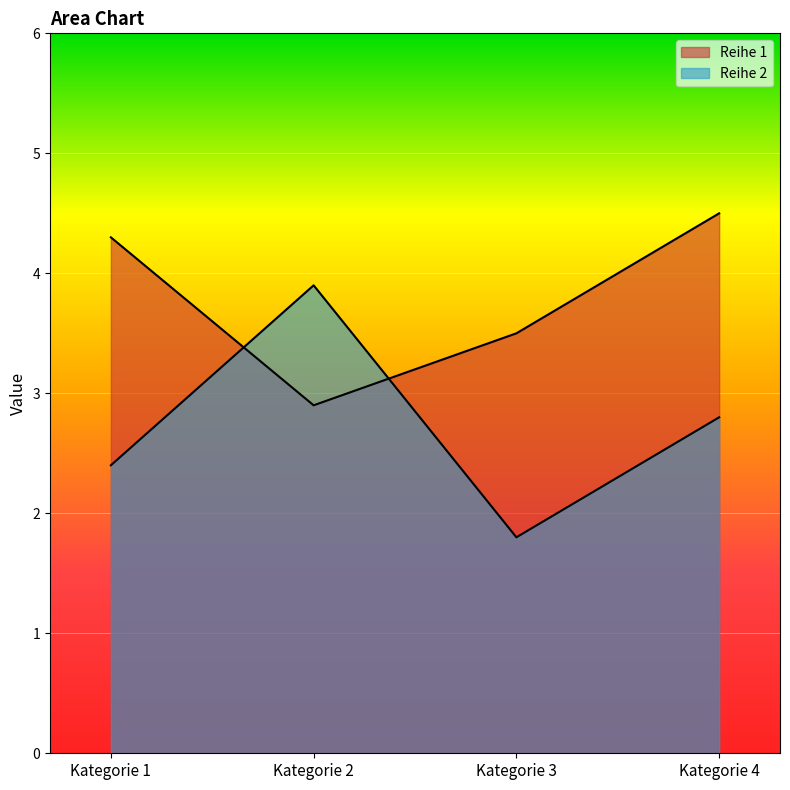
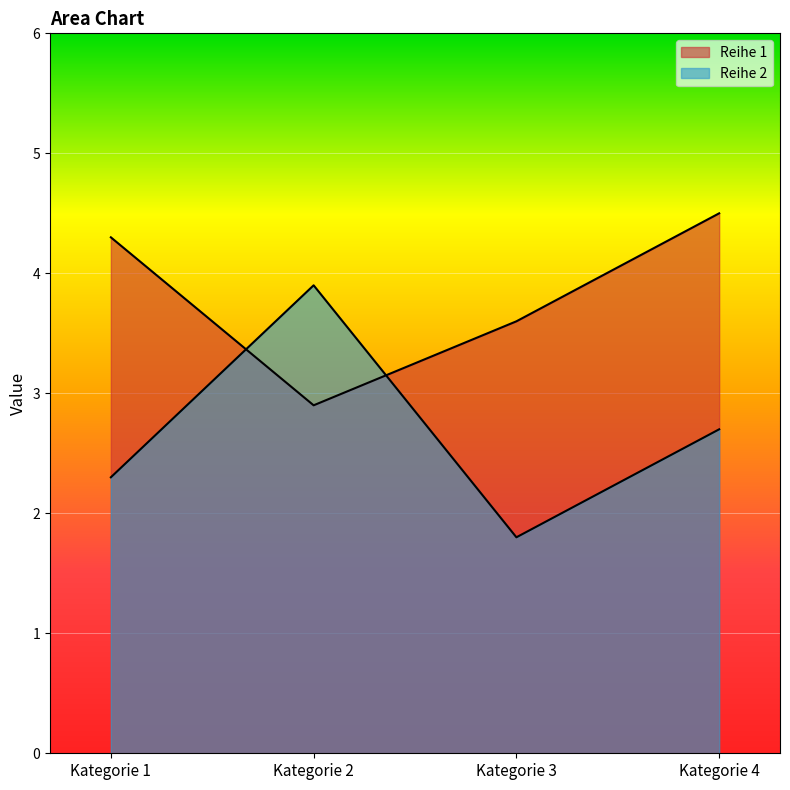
Reihe 2, Kategorie 1: 2.4 -> 2.3
Reihe 1, Kategorie 3: 3.5 -> 3.6
Reihe 2, Kategorie 4: 2.8 -> 2.7
